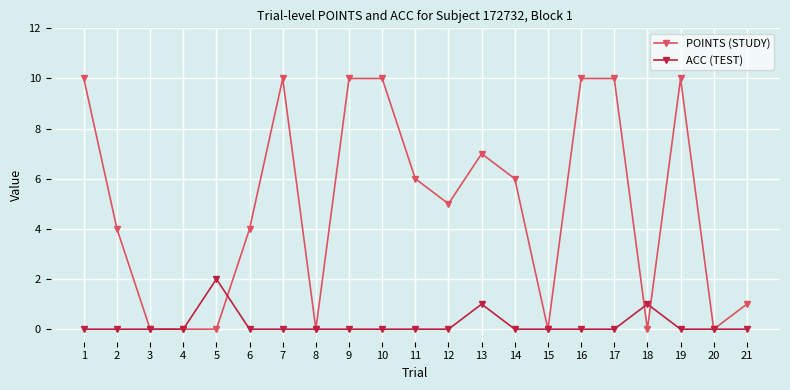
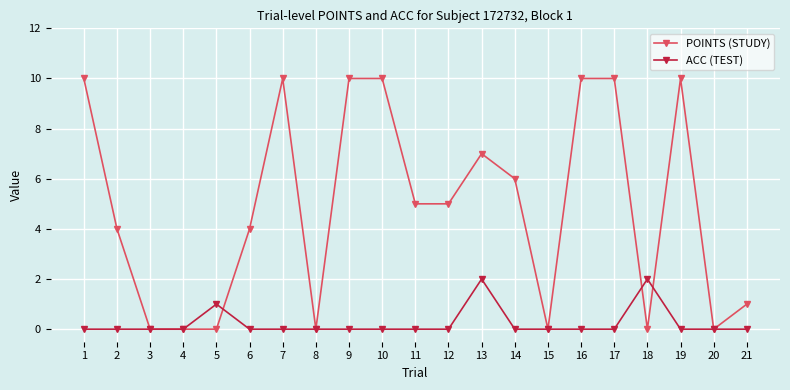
ACC (TEST), 5: 2 -> 1
POINTS (STUDY), 11: 6 -> 5
ACC (TEST), 13: 1 -> 2
ACC (TEST), 18: 1 -> 2
